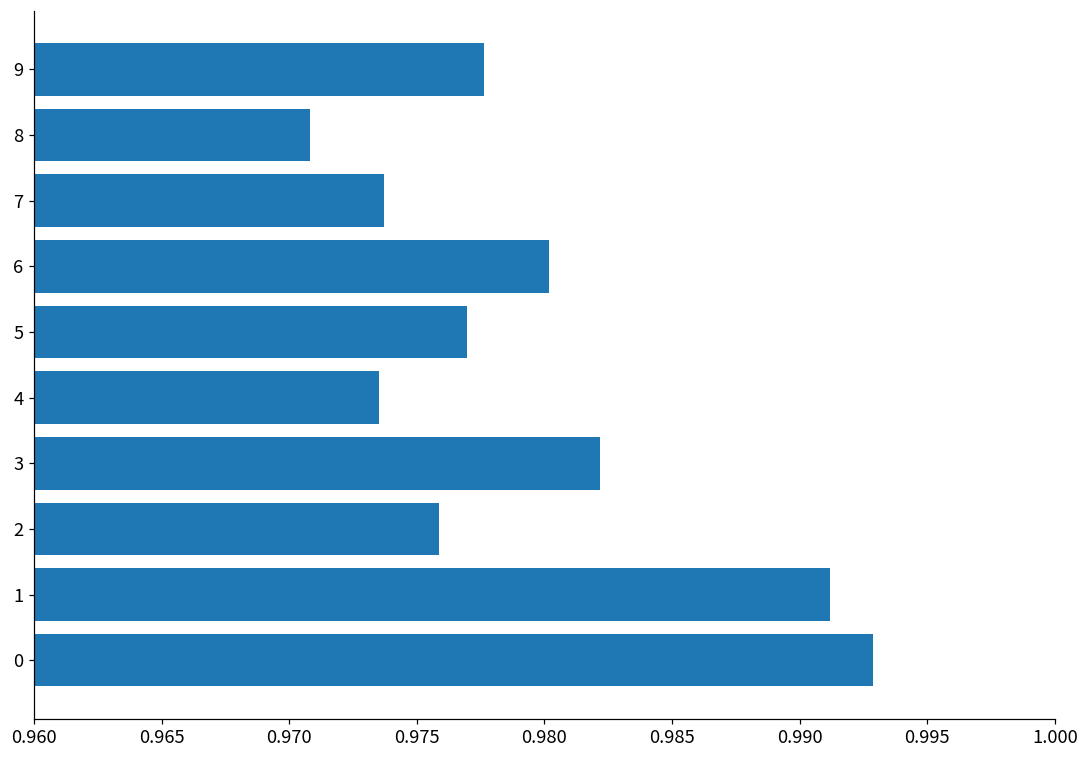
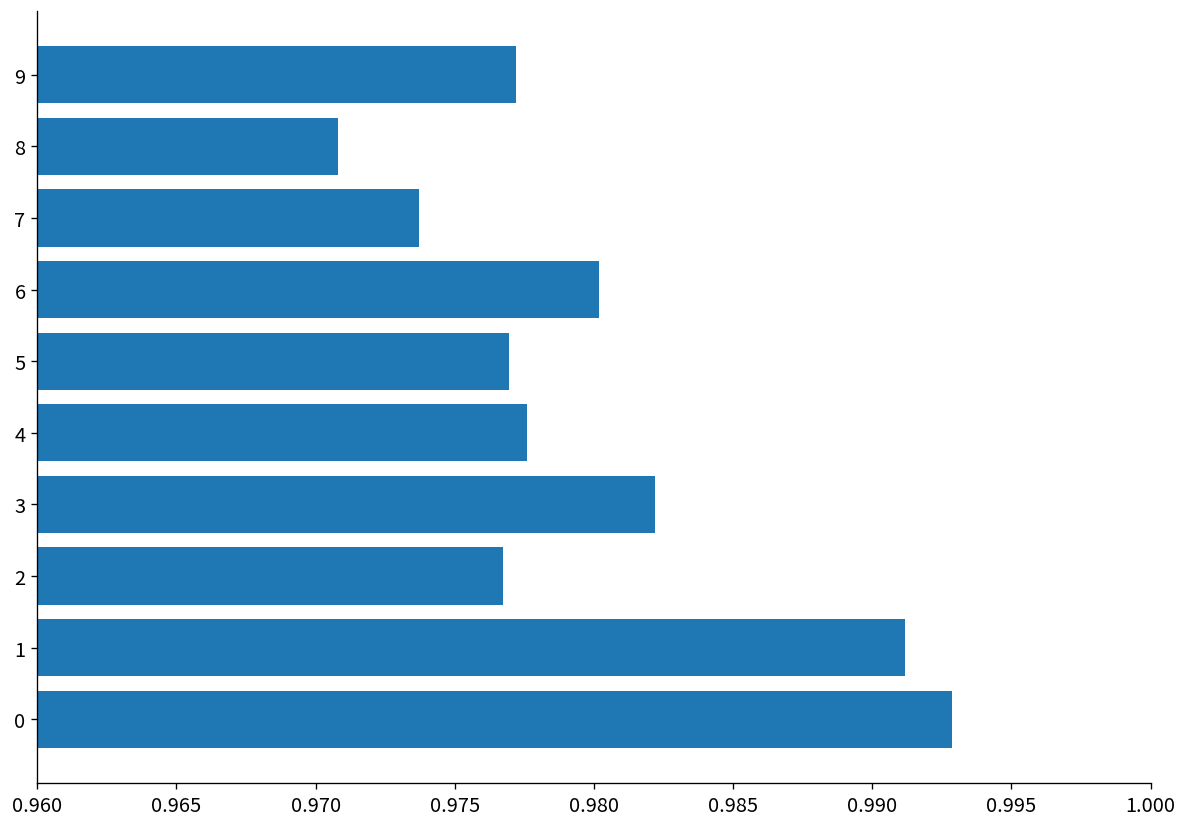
9: 0.9776 -> 0.9772
4: 0.9735 -> 0.9776
2: 0.9759 -> 0.9767
